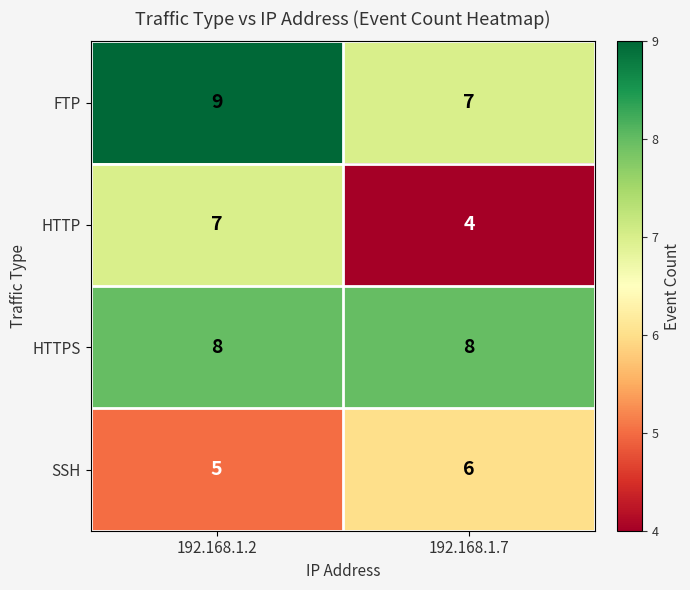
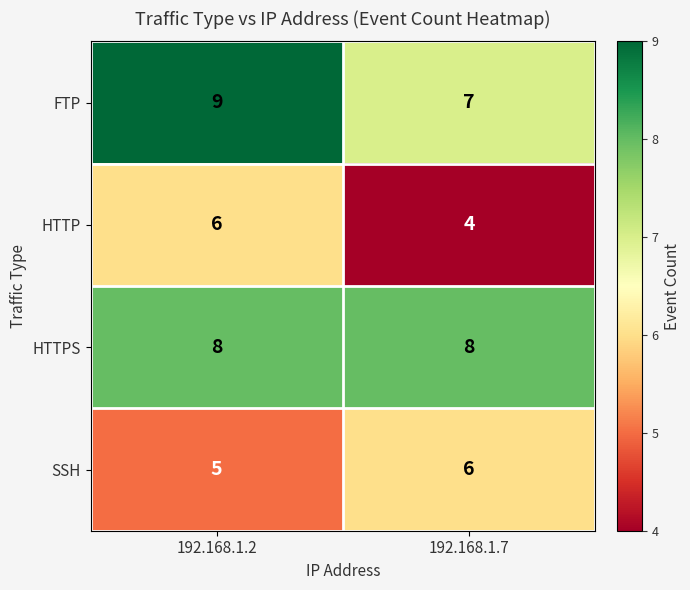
HTTP, 192.168.1.2: 7 -> 6
